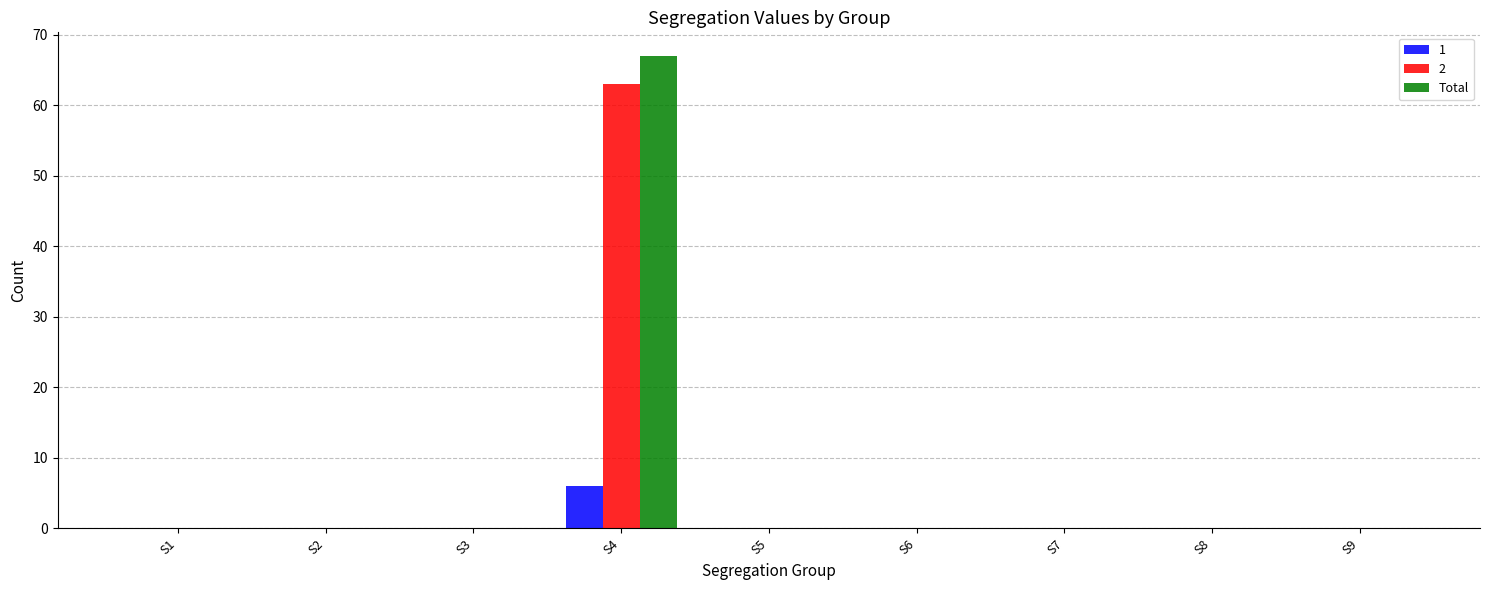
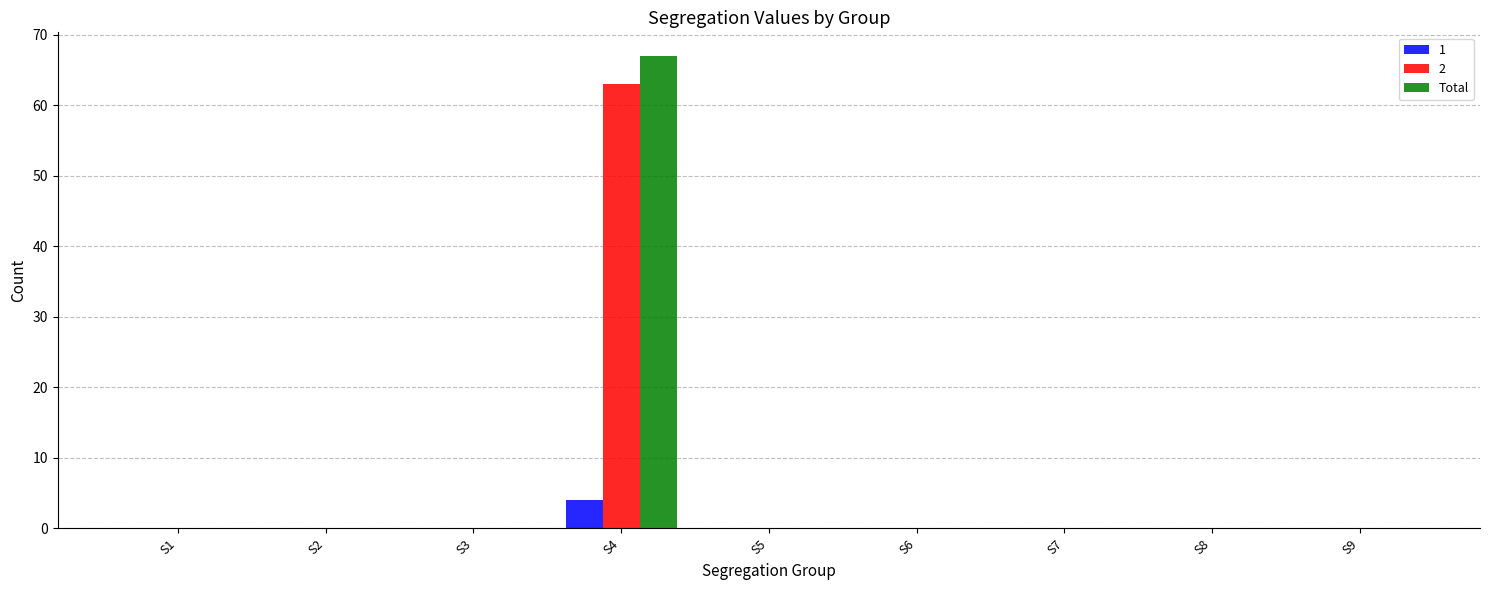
1, S4: 6 -> 4
